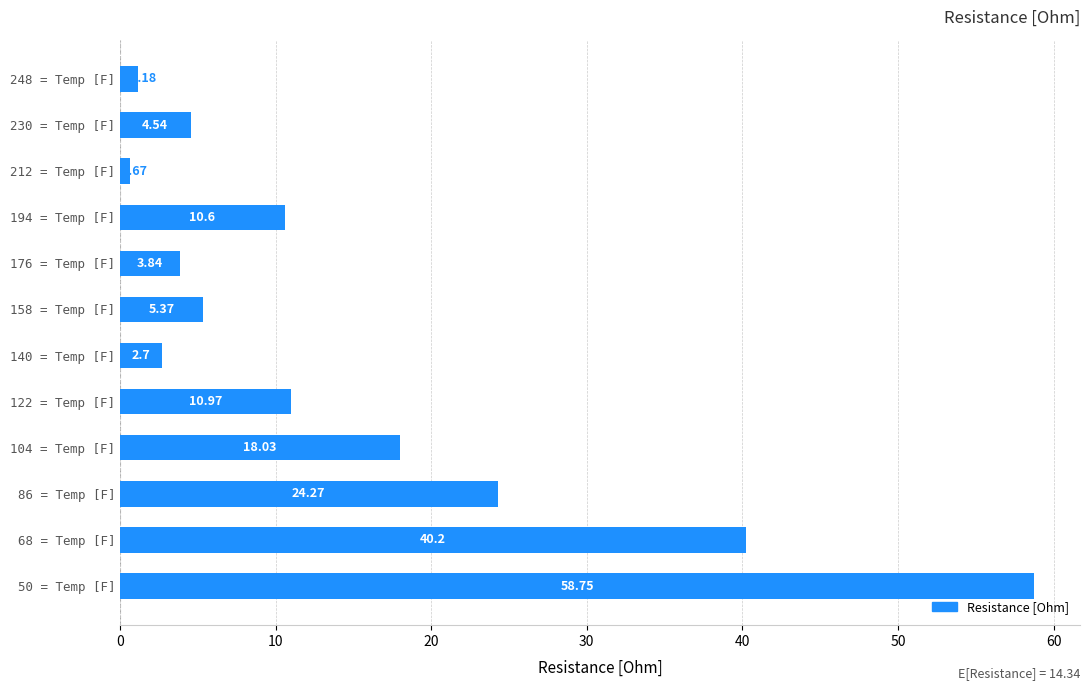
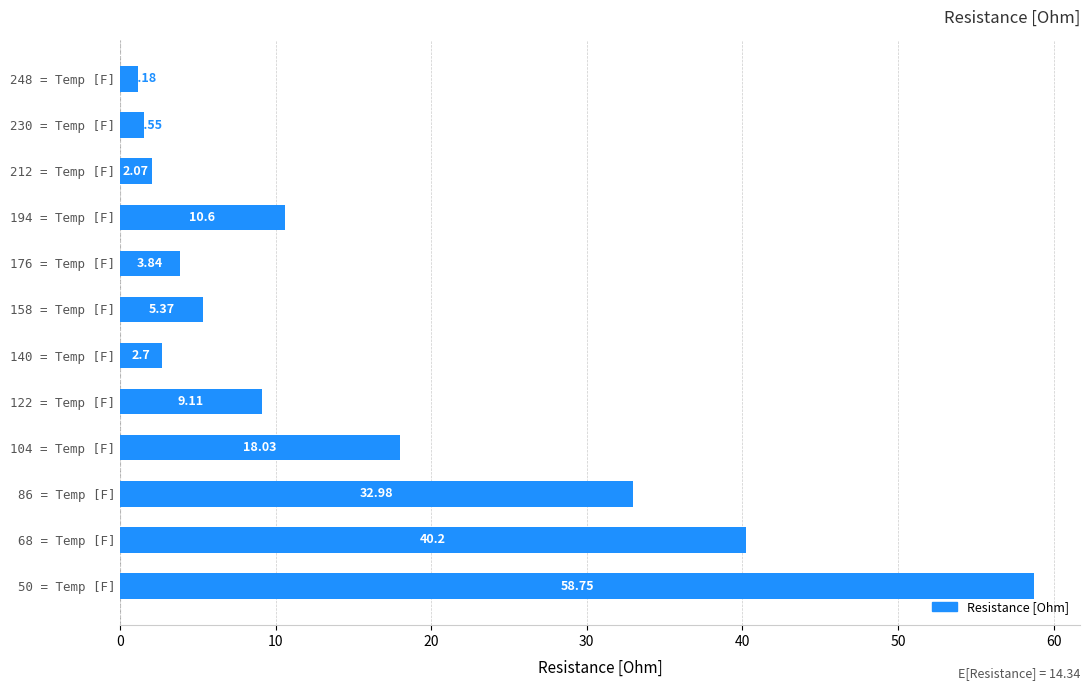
230 = Temp [F]: 4.54 -> 1.55
212 = Temp [F]: 0.67 -> 2.07
122 = Temp [F]: 10.97 -> 9.11
86 = Temp [F]: 24.27 -> 32.98
